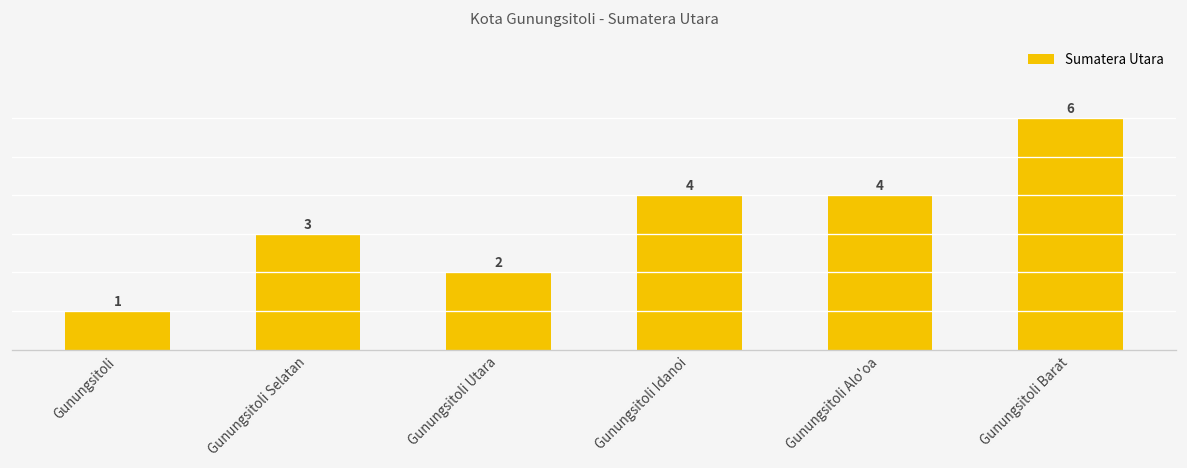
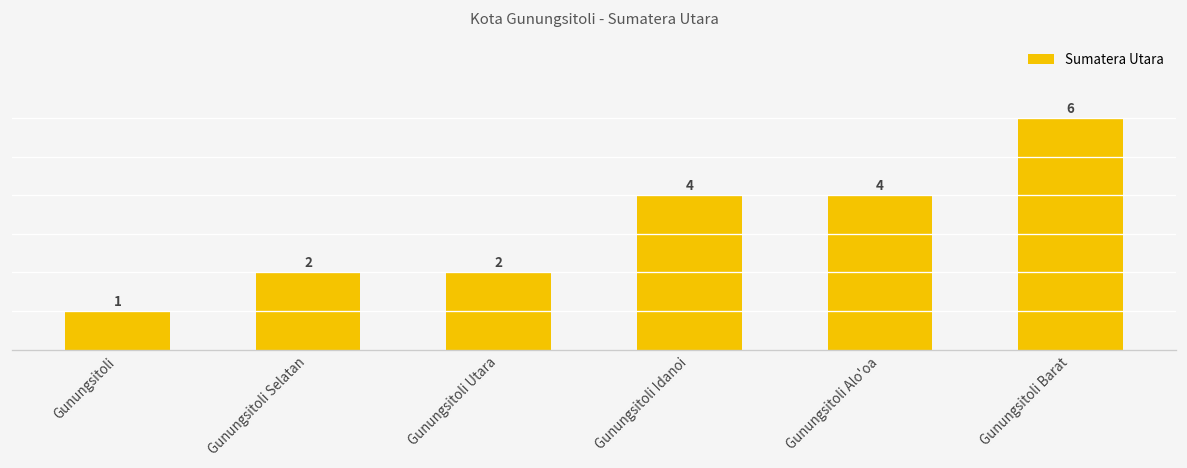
Gunungsitoli Selatan: 3 -> 2
